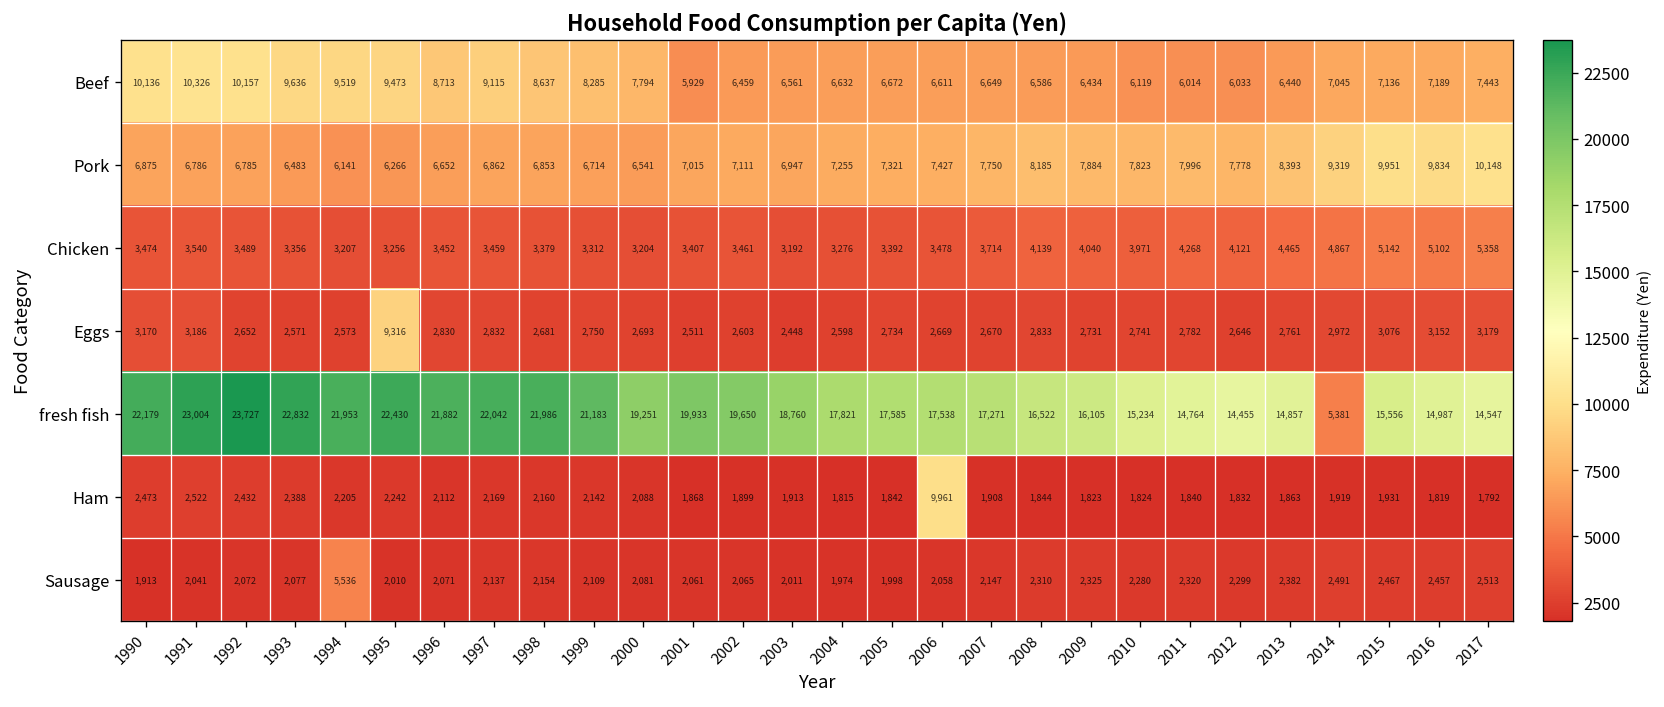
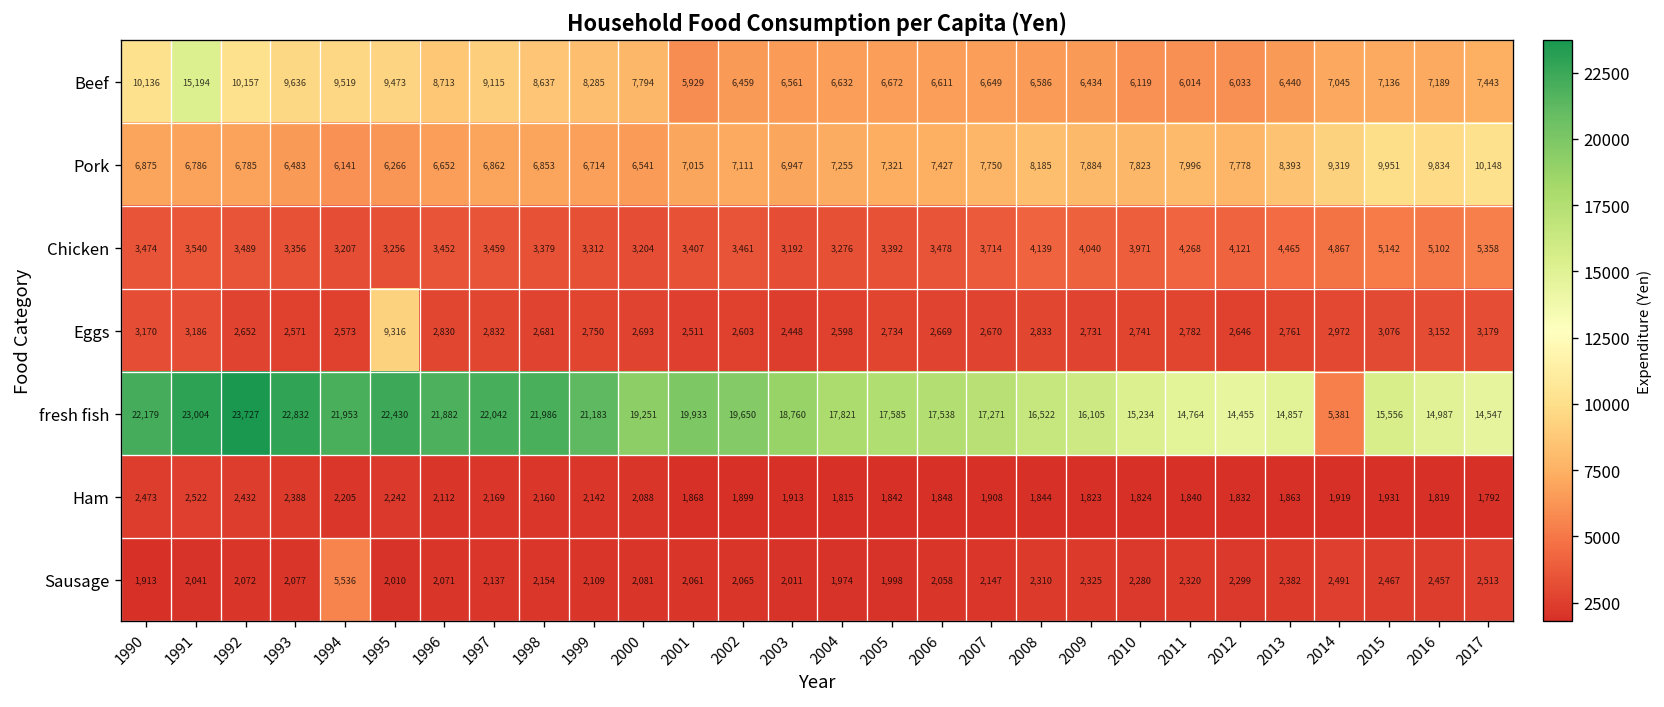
Beef, 1991: 10,326 -> 15,194
Ham, 2006: 9,961 -> 1,848
